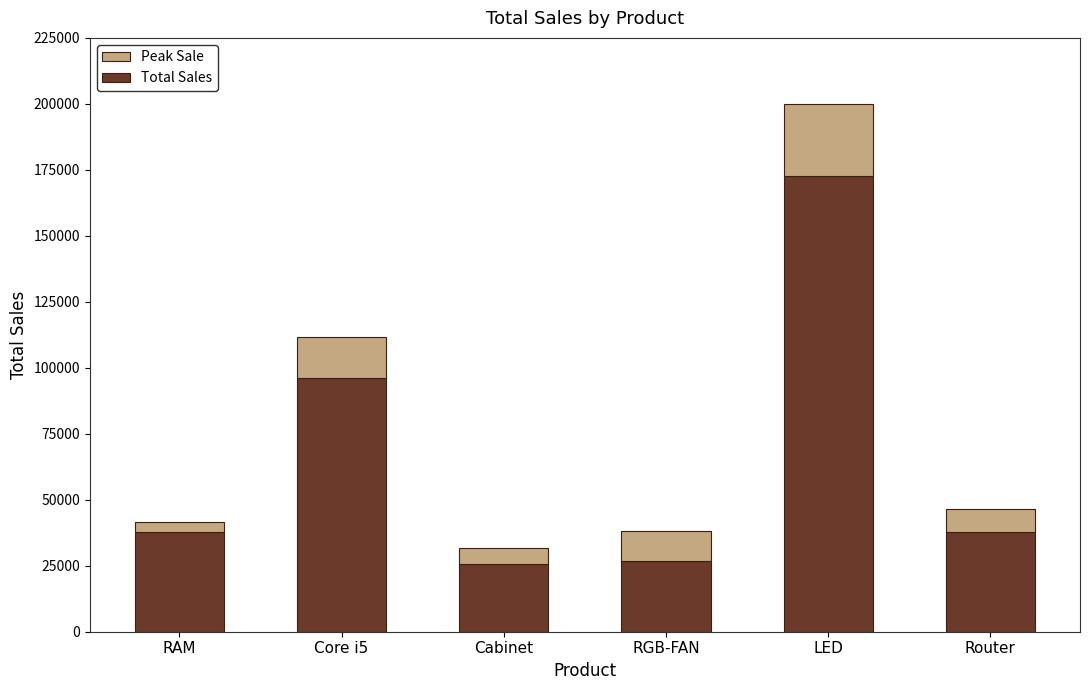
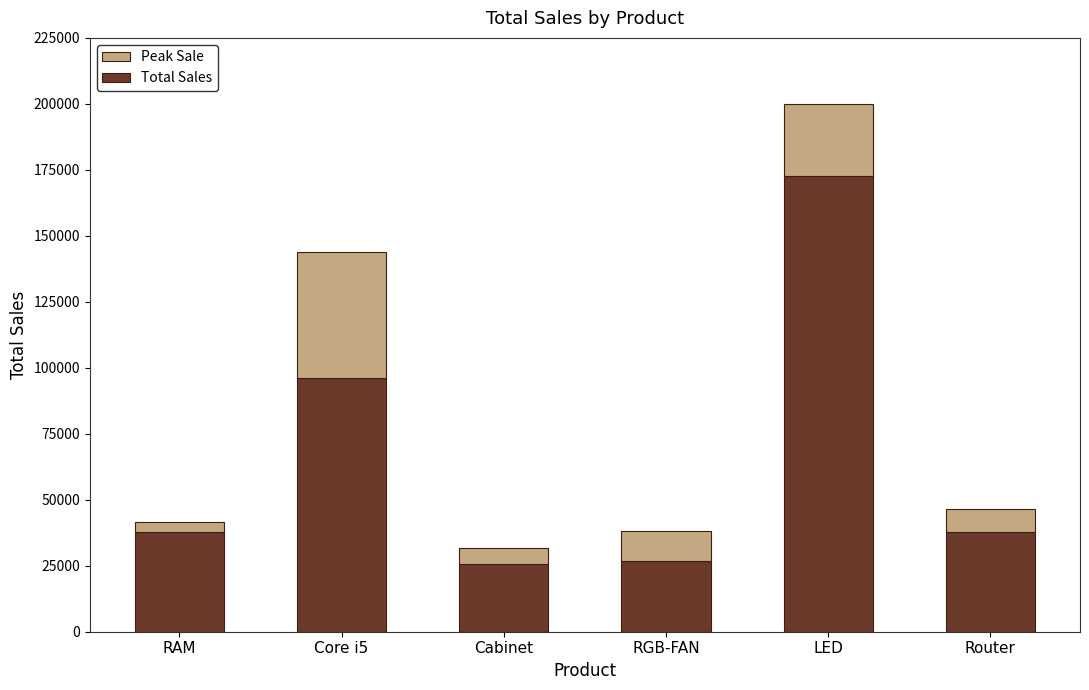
Peak Sale, Core i5: 15000 -> 48000
